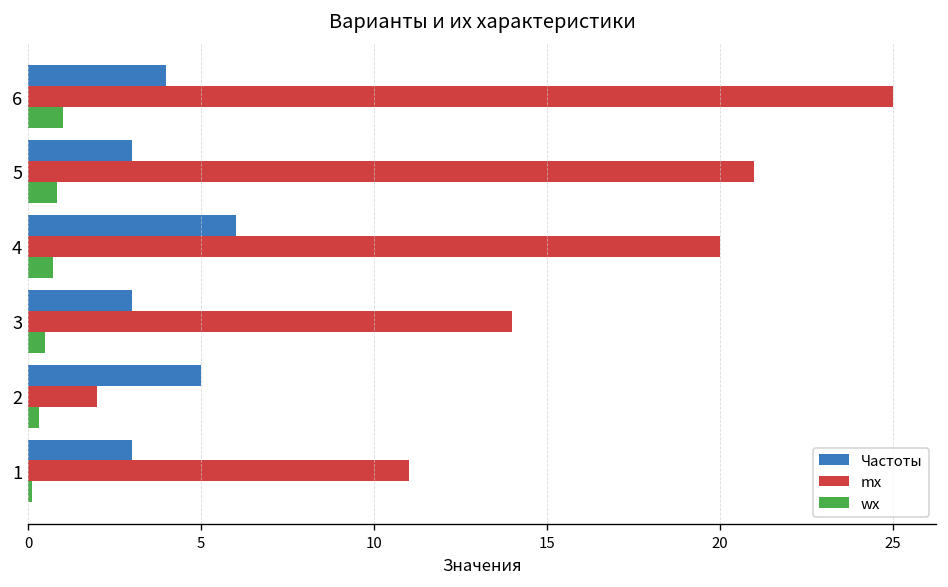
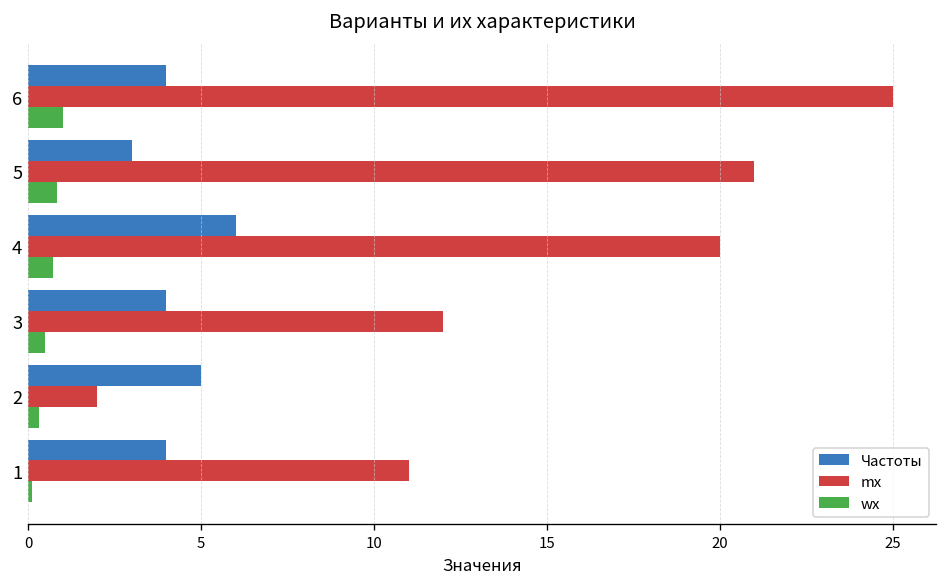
Частоты, 3: 3 -> 4
mx, 3: 14 -> 12
Частоты, 1: 3 -> 4
